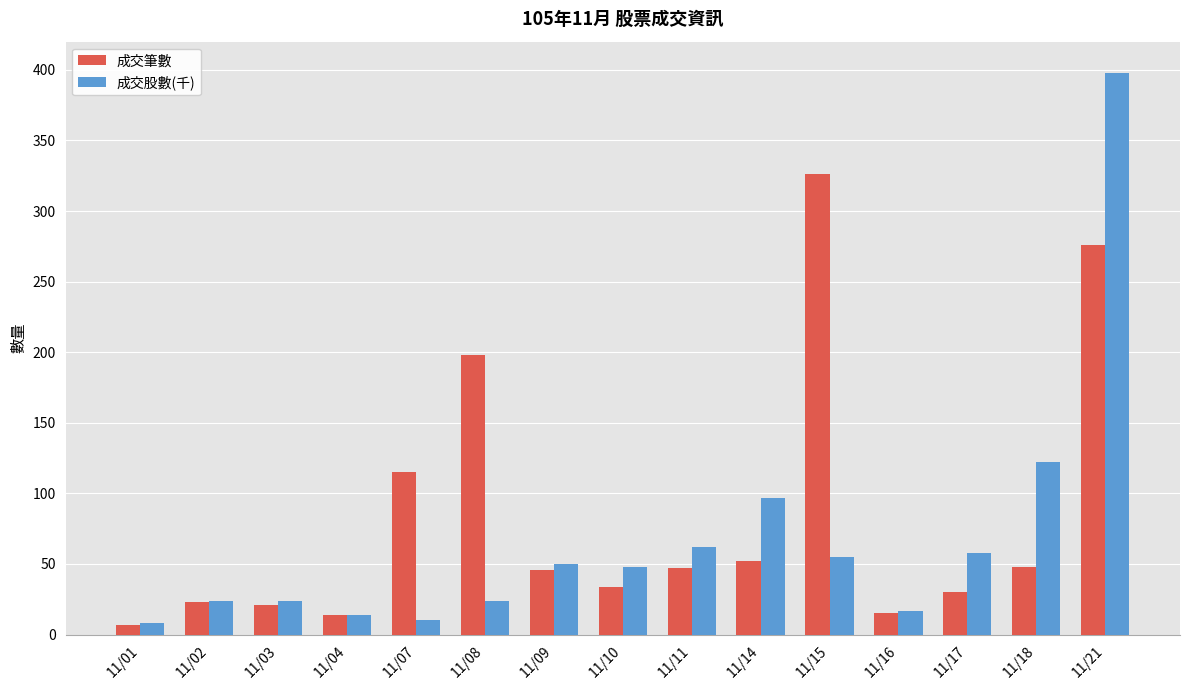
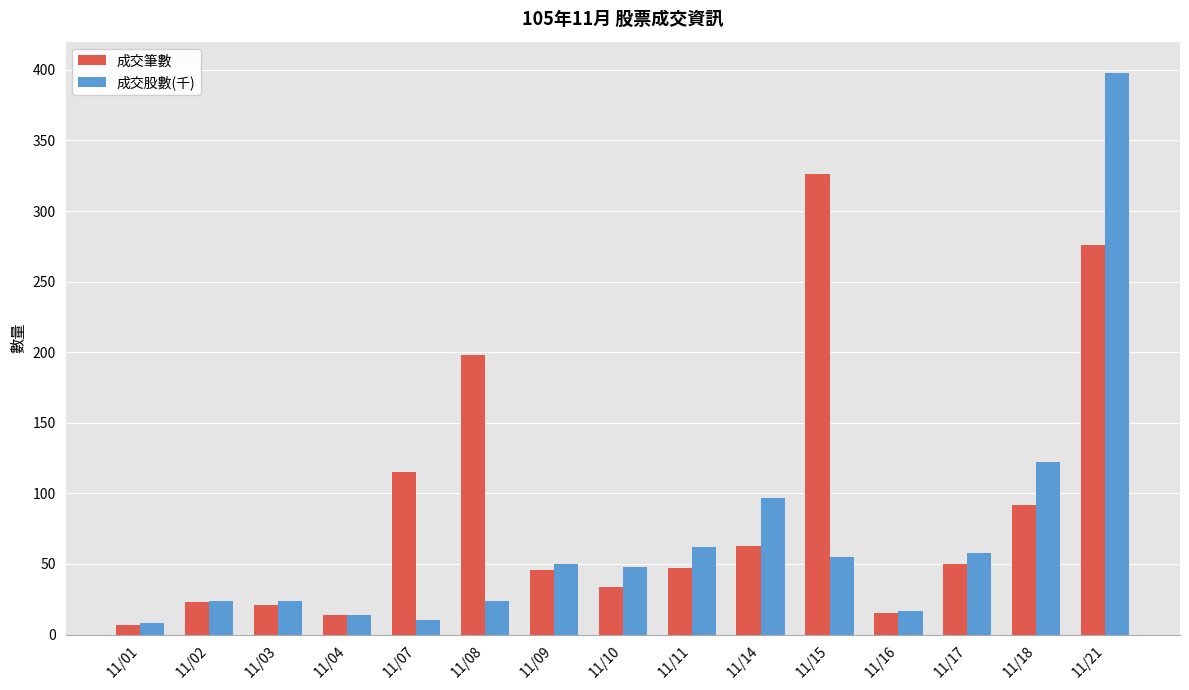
成交筆數, 11/14: 52 -> 63
成交筆數, 11/17: 30 -> 50
成交筆數, 11/18: 48 -> 92
